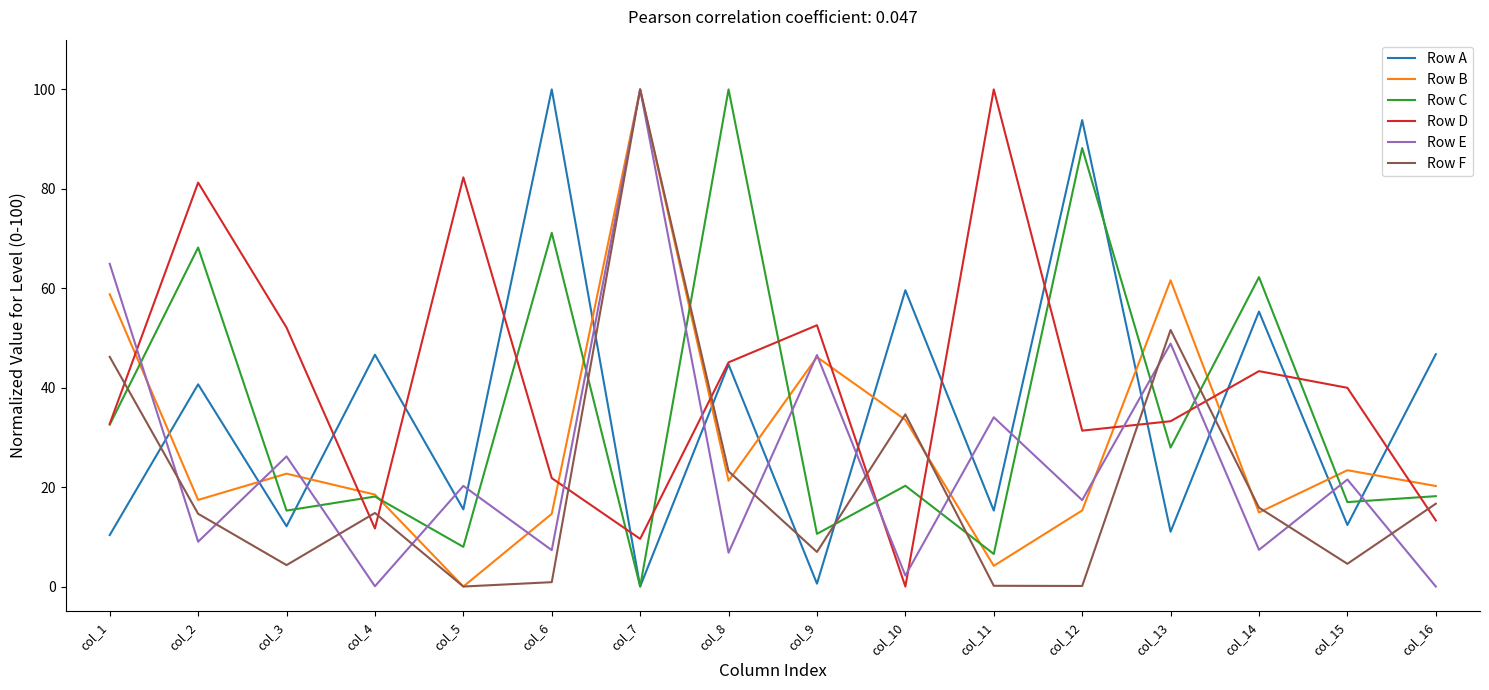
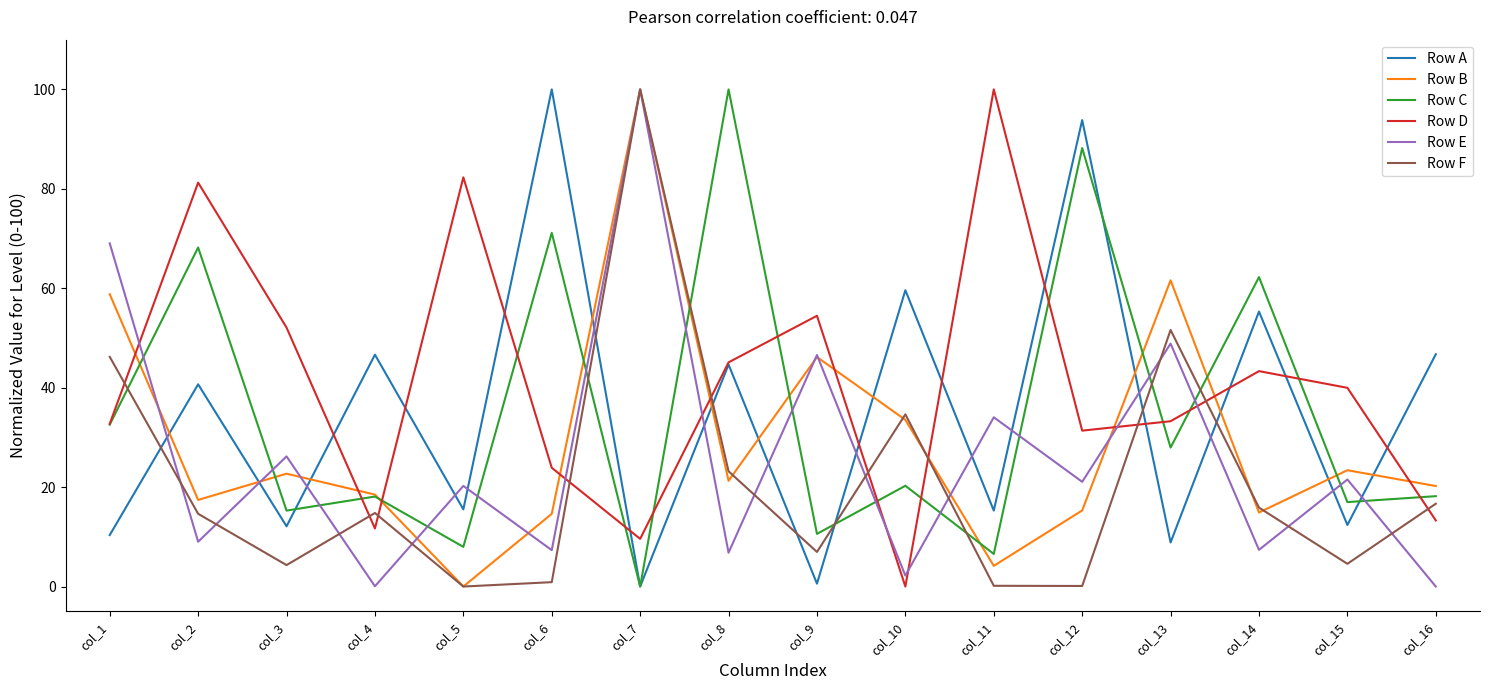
Row E, col_1: 65 -> 69
Row D, col_6: 22 -> 24
Row D, col_9: 53 -> 54
Row E, col_12: 17 -> 21
Row A, col_13: 11 -> 9
